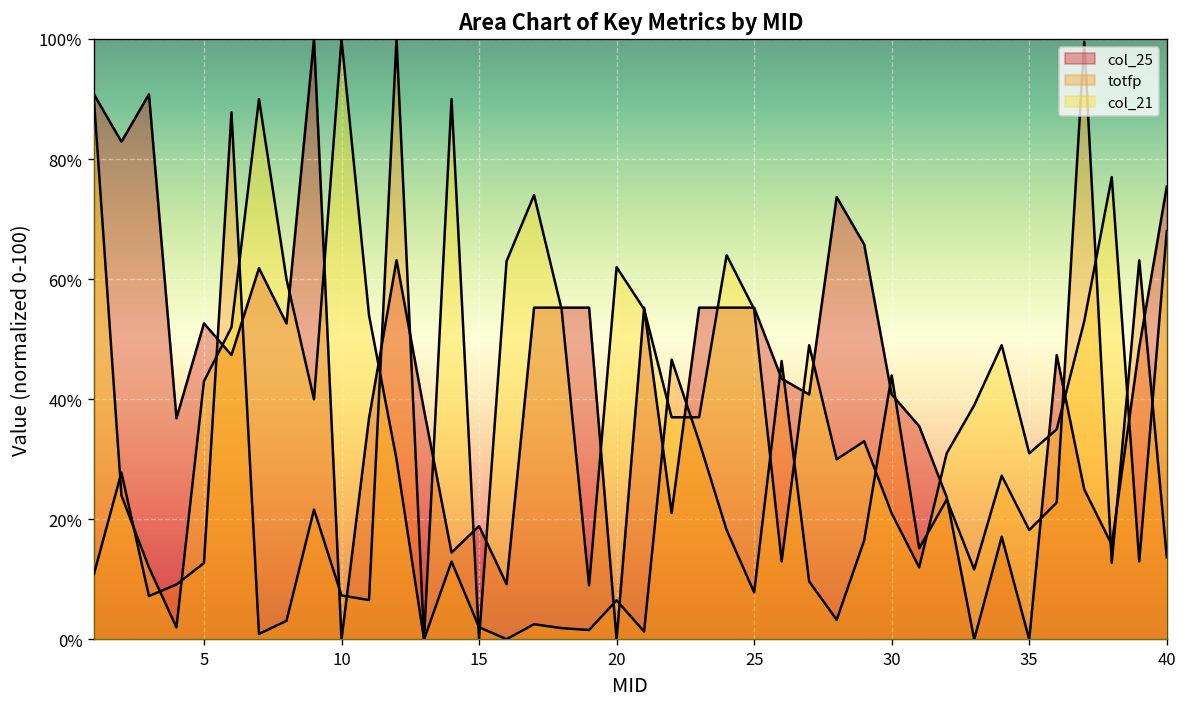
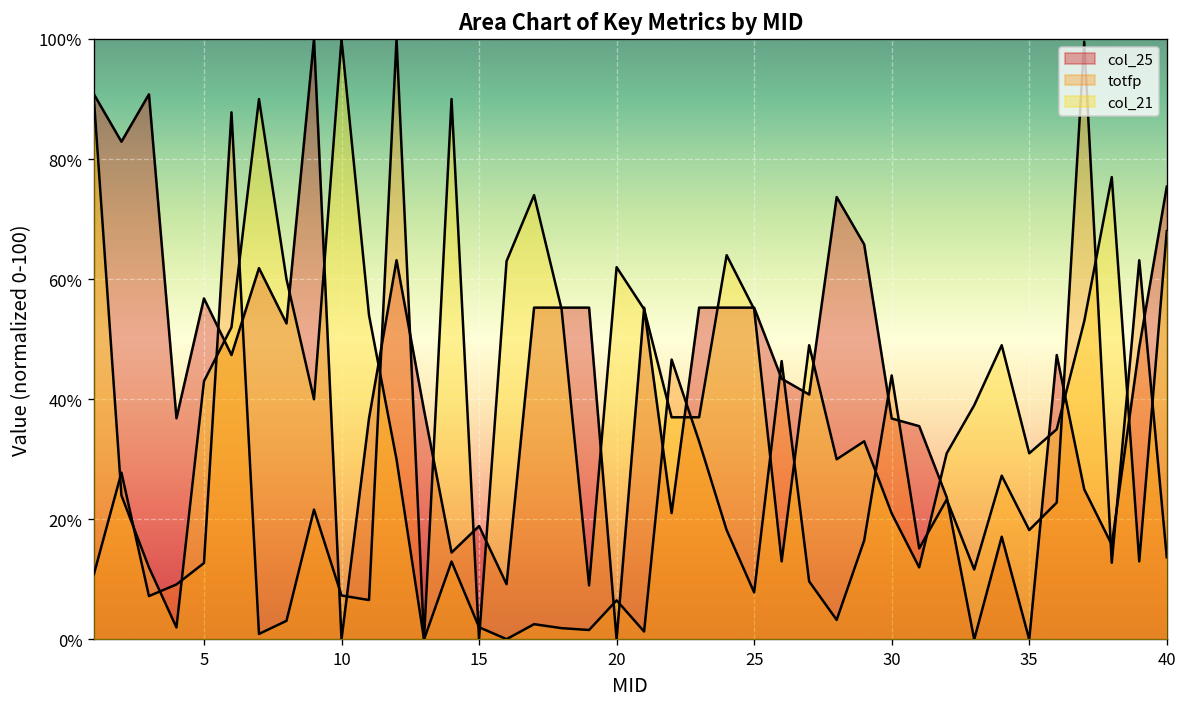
col_25, 5: 53% -> 57%
col_25, 30: 41% -> 37%
